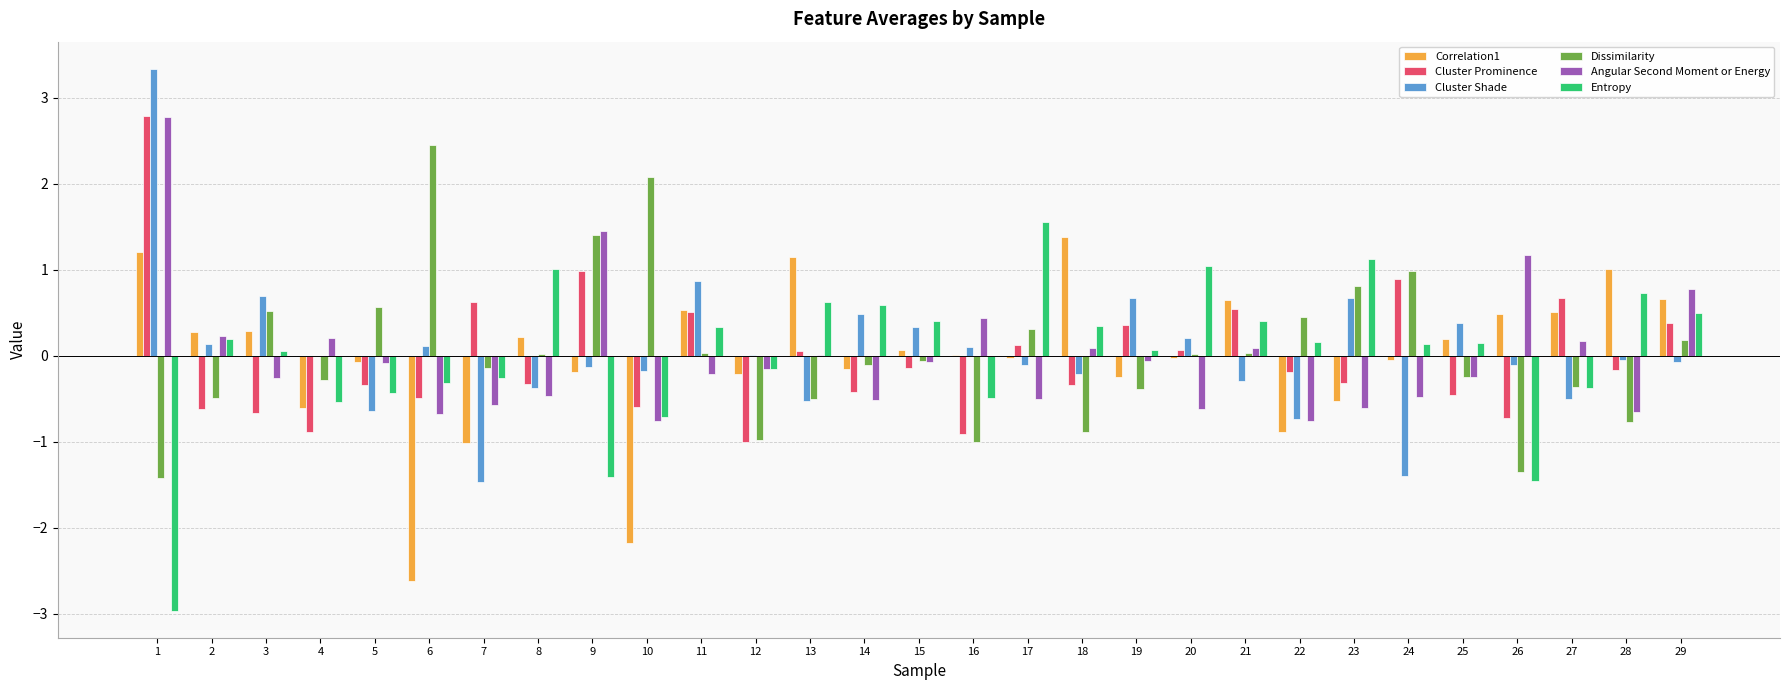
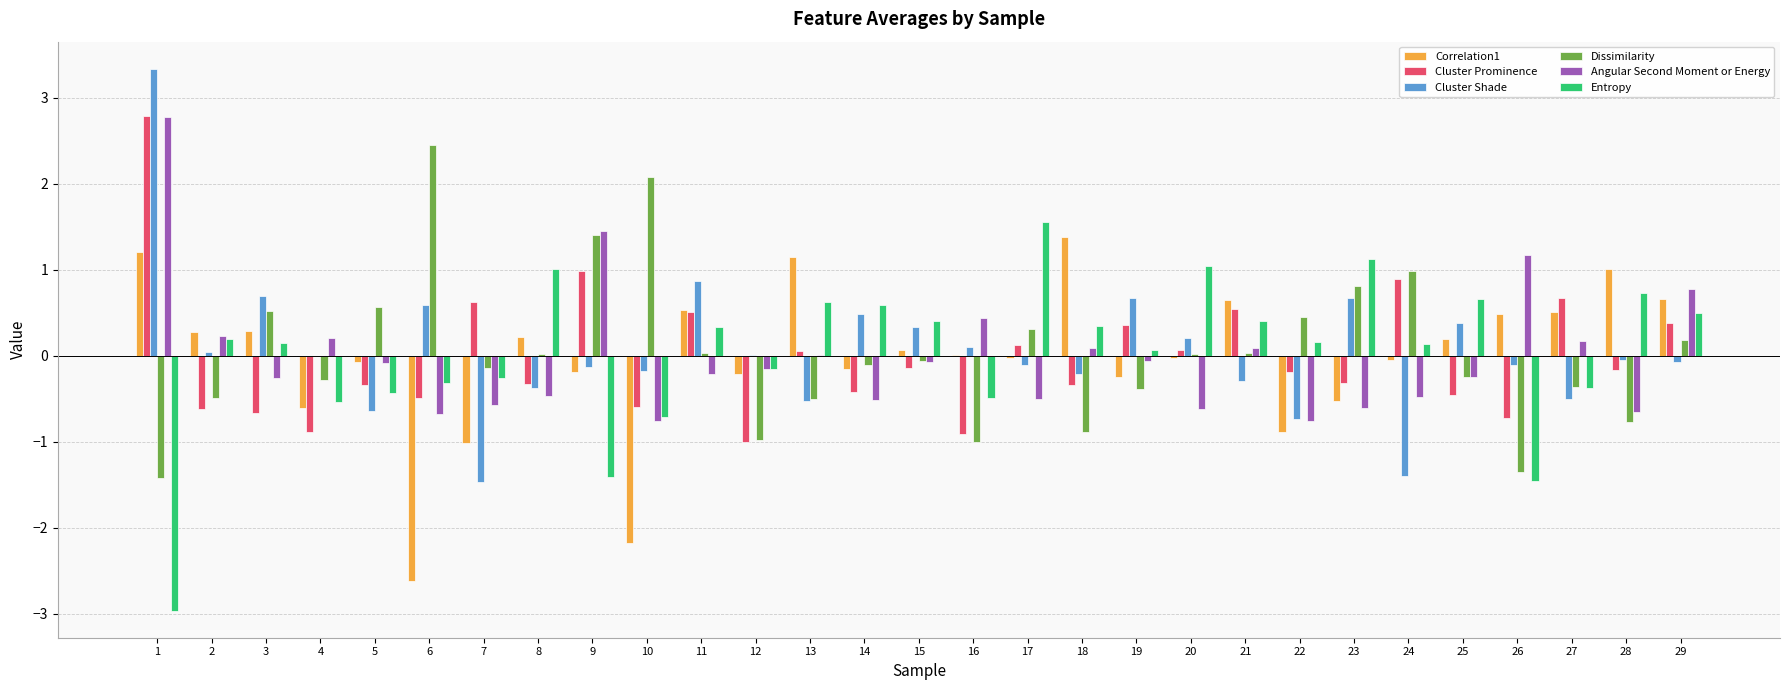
Cluster Shade, 2: 0.1 -> 0.0
Entropy, 3: 0.1 -> 0.2
Cluster Shade, 6: 0.1 -> 0.6
Entropy, 25: 0.1 -> 0.7
